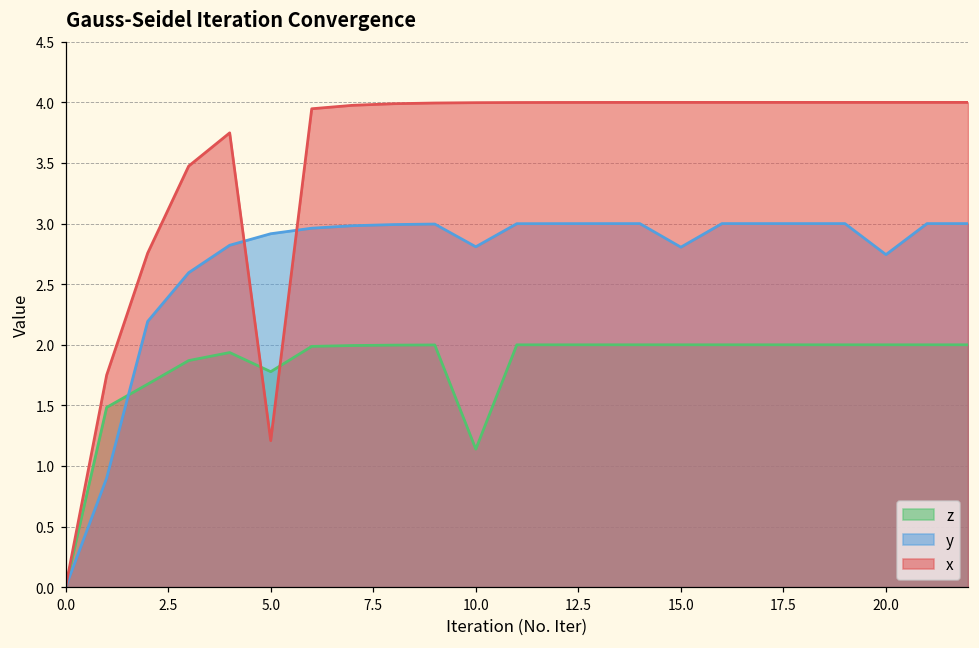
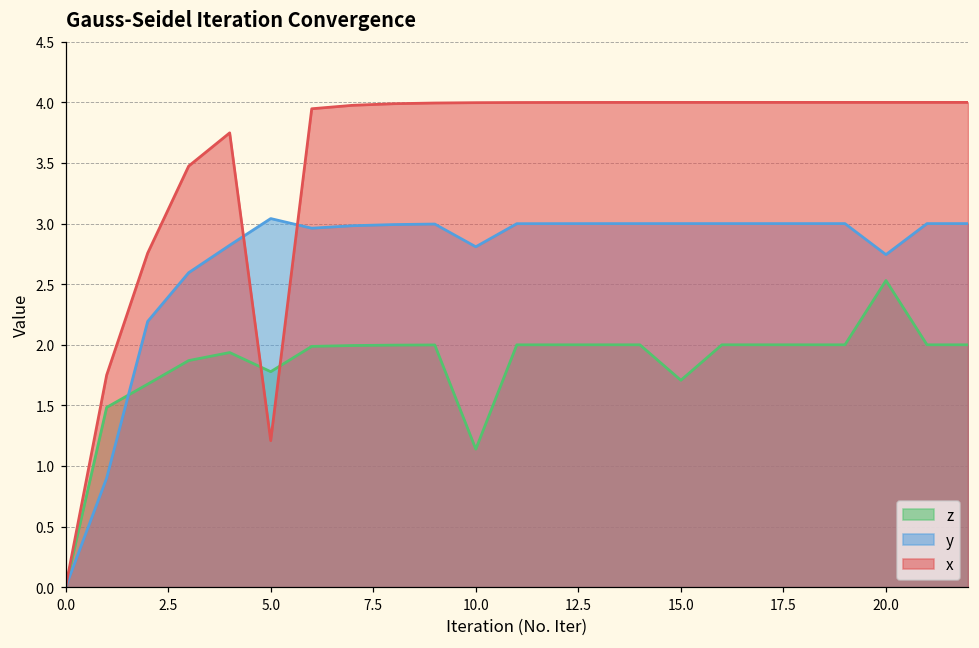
y, 5.0: 2.92 -> 3.04
z, 15.0: 2.00 -> 1.71
y, 15.0: 2.81 -> 3.00
z, 20.0: 2.00 -> 2.53
